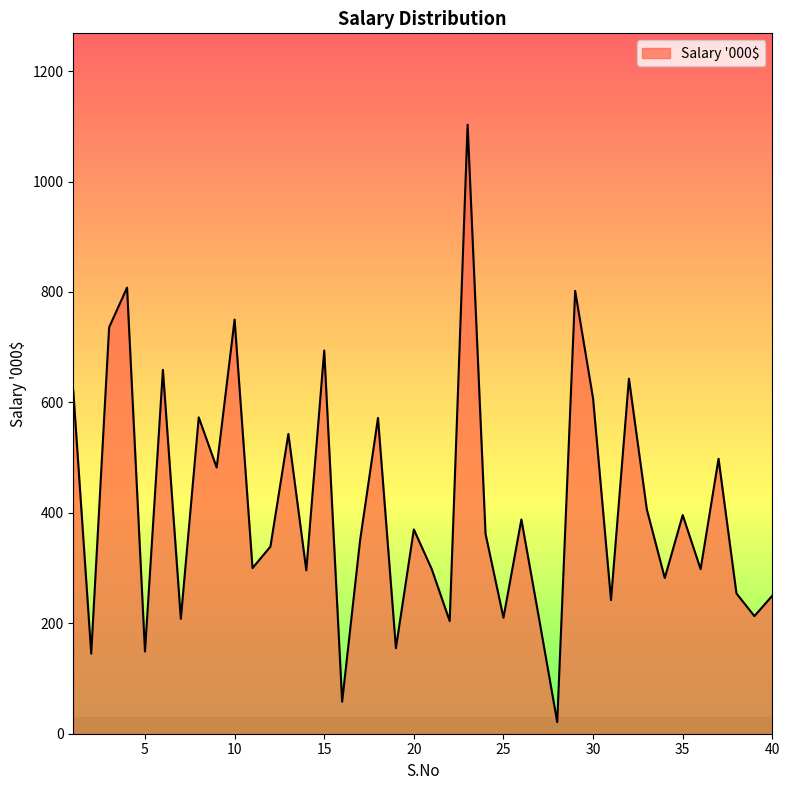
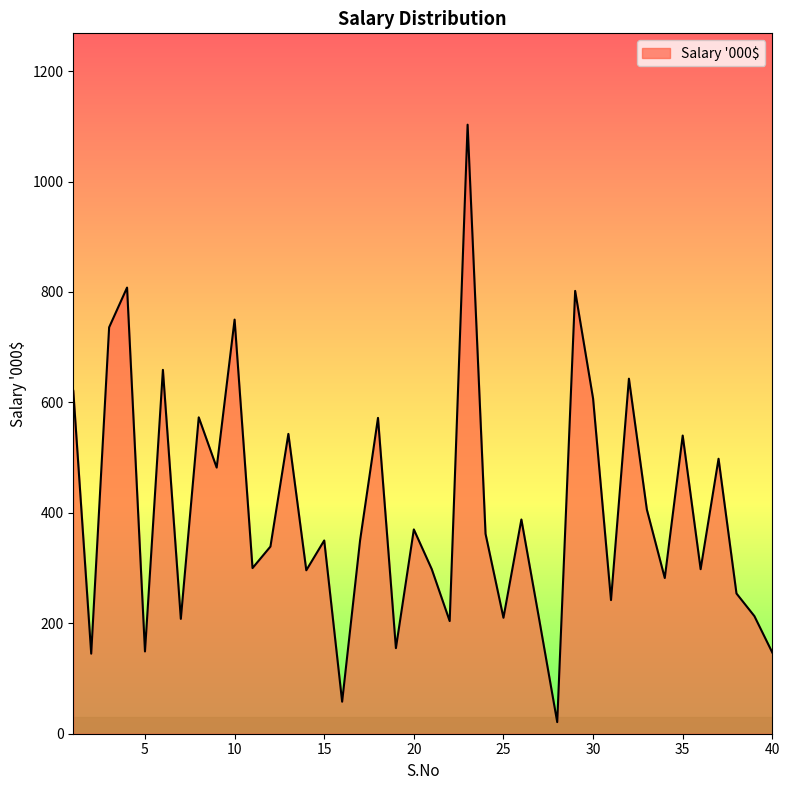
15: 690 -> 350
35: 400 -> 540
40: 250 -> 150
